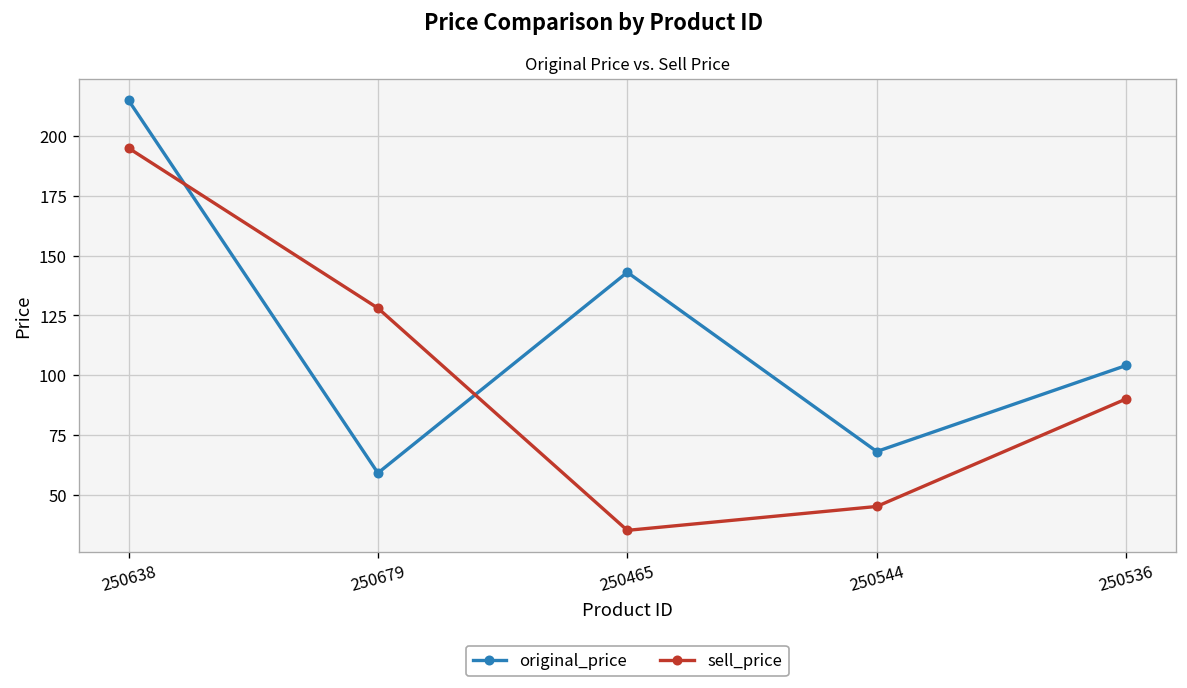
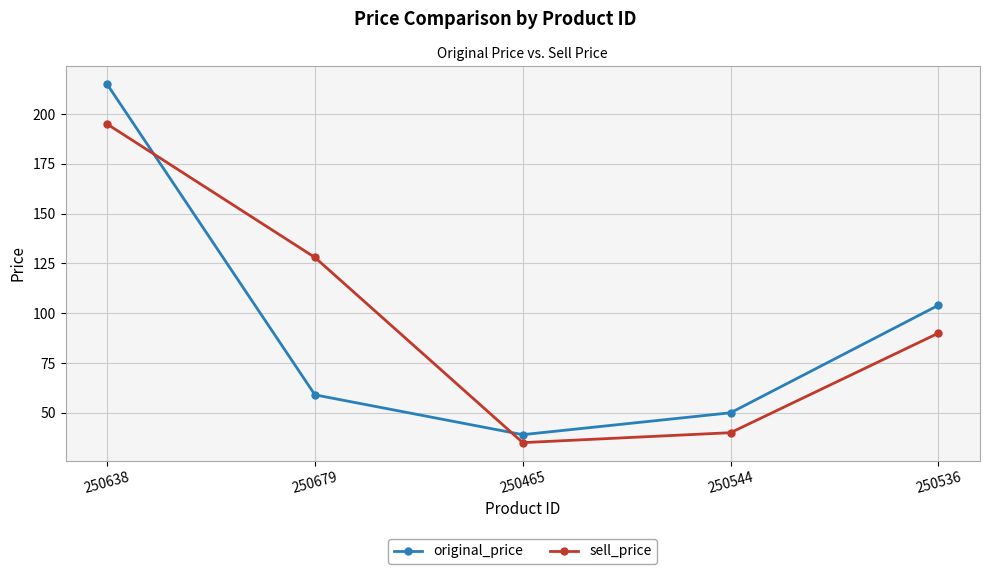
original_price, 250465: 143 -> 39
original_price, 250544: 68 -> 50
sell_price, 250544: 45 -> 40
